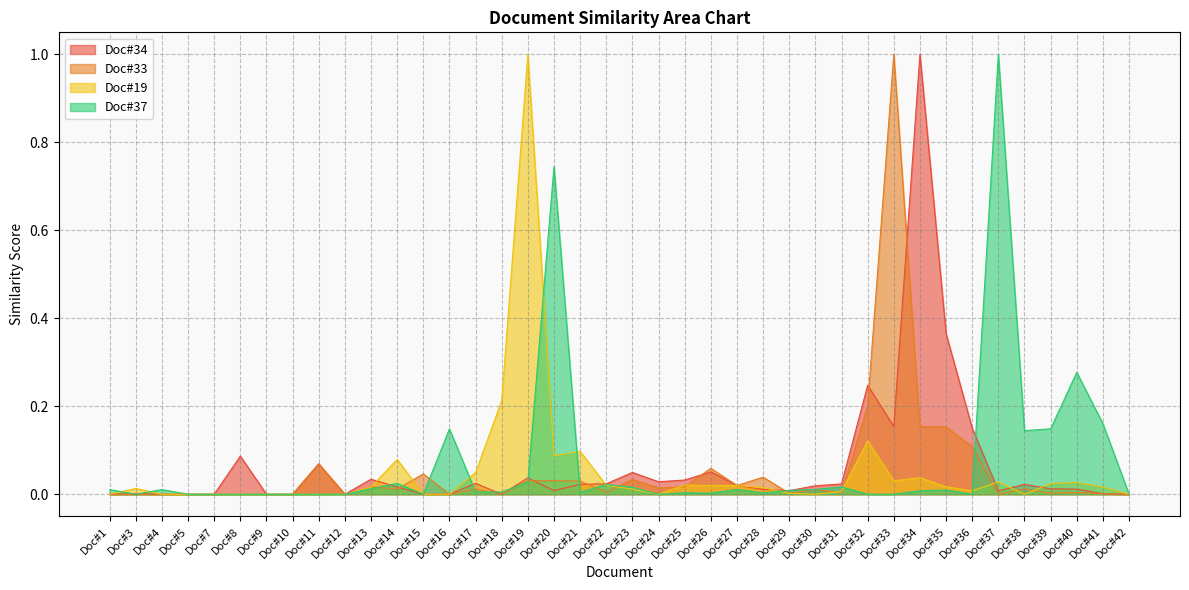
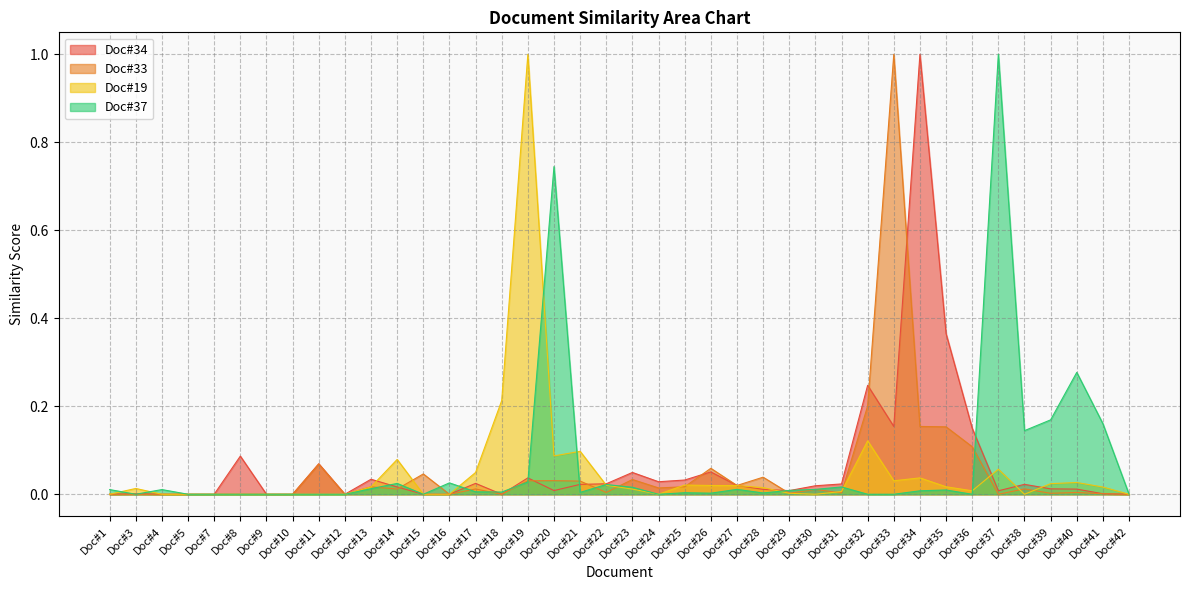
Doc#37, Doc#16: 0.15 -> 0.03
Doc#19, Doc#37: 0.03 -> 0.06
Doc#37, Doc#39: 0.15 -> 0.17
